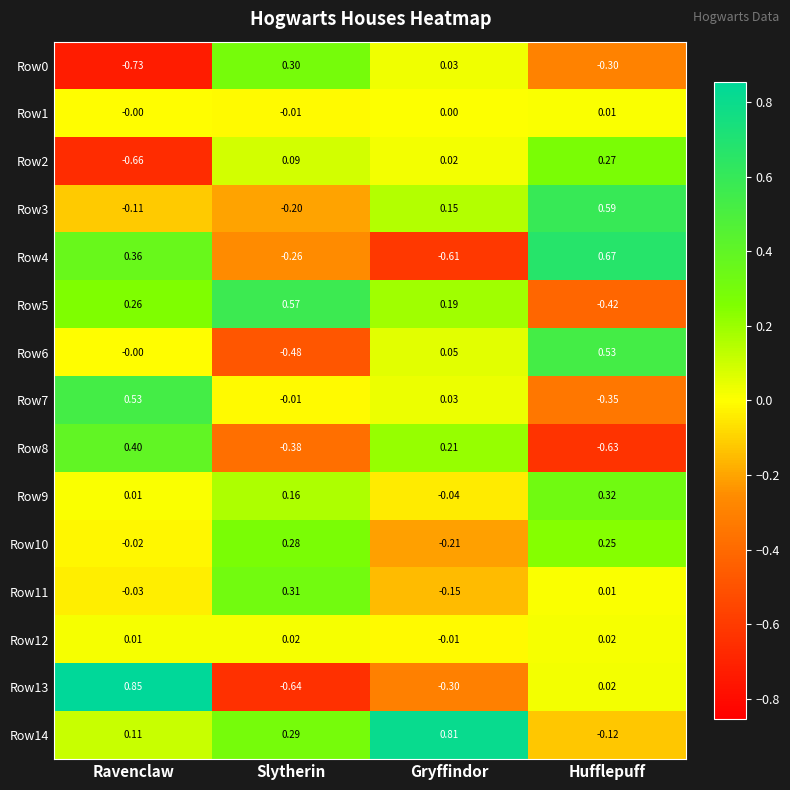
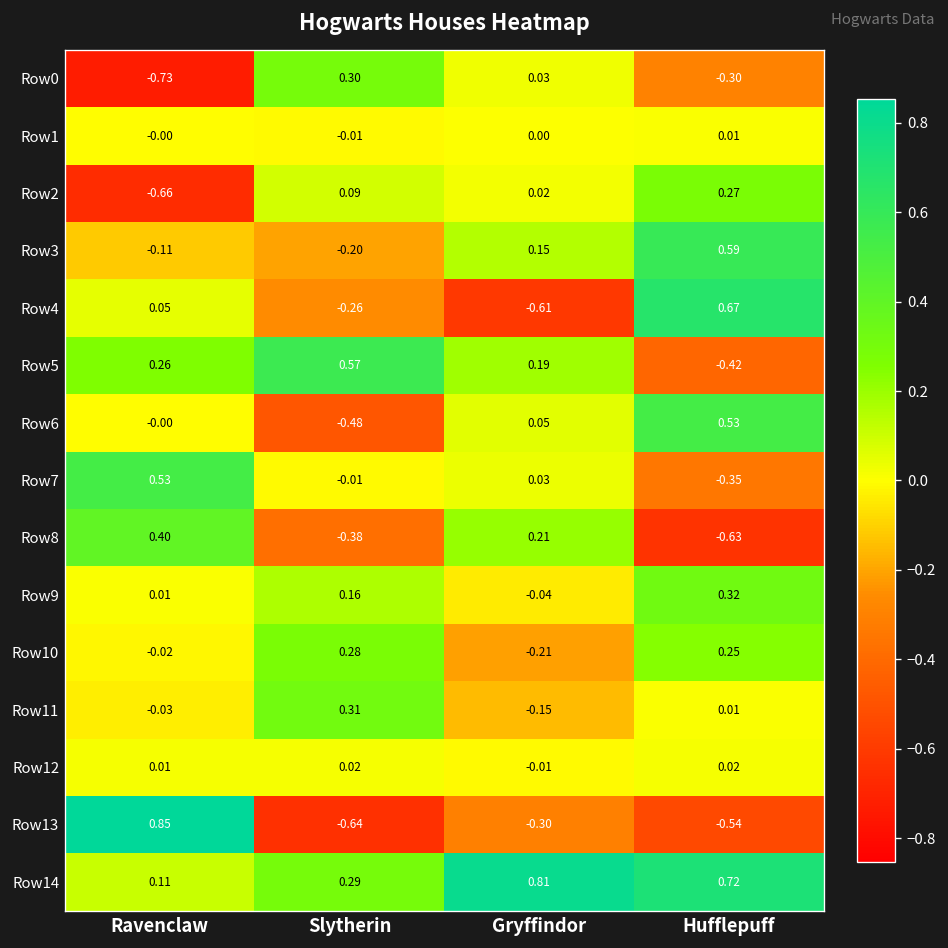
Row4, Ravenclaw: 0.36 -> 0.05
Row13, Hufflepuff: 0.02 -> -0.54
Row14, Hufflepuff: -0.12 -> 0.72
